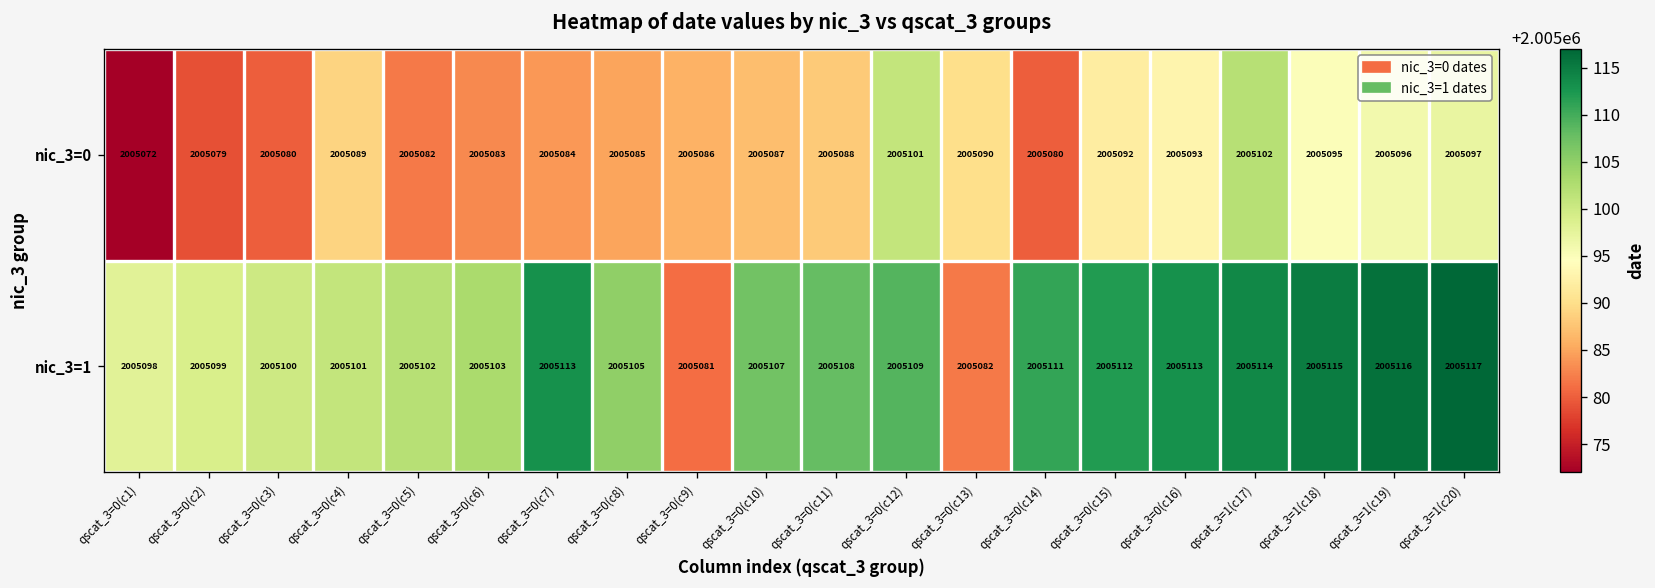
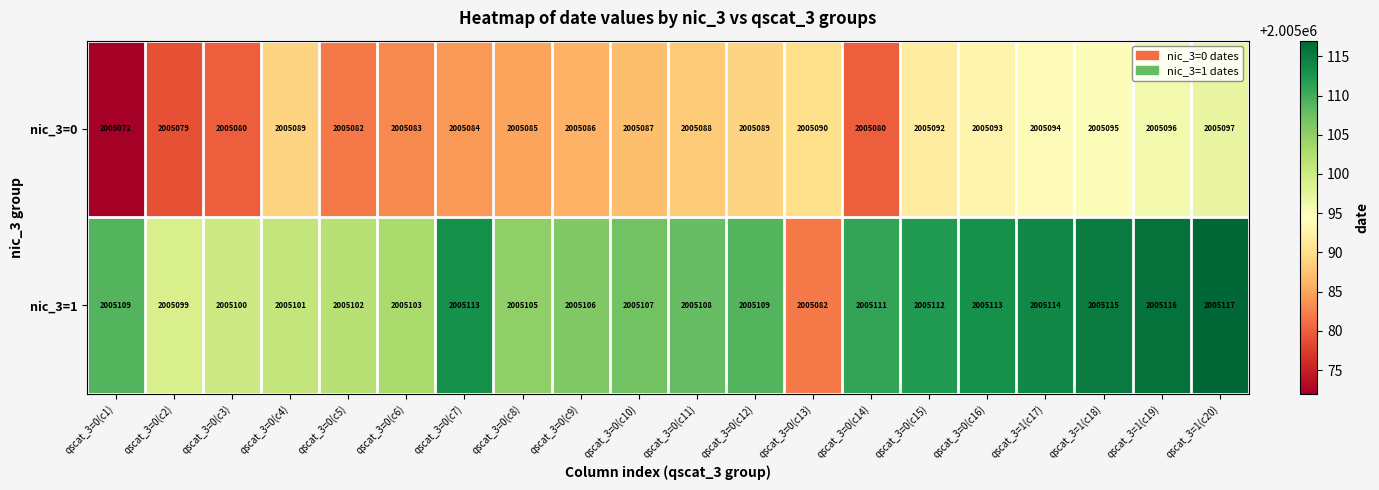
nic_3=0, qscat_3=0(c12): 2005101 -> 2005089
nic_3=0, qscat_3=1(c17): 2005102 -> 2005094
nic_3=1, qscat_3=0(c1): 2005098 -> 2005109
nic_3=1, qscat_3=0(c9): 2005081 -> 2005106
